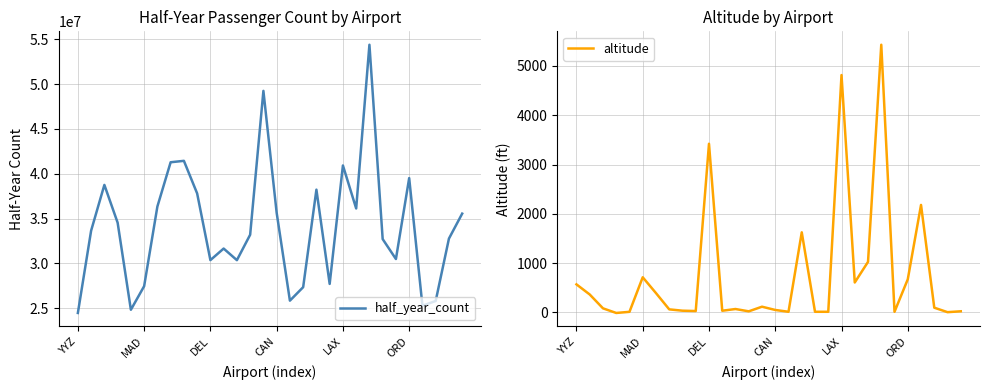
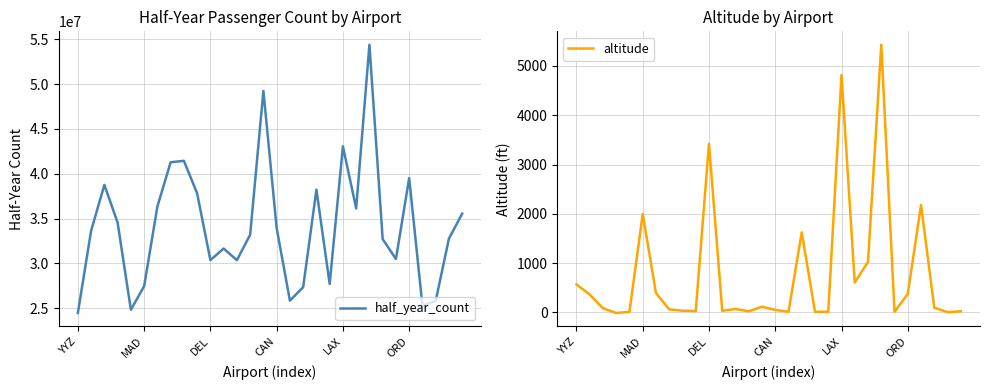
Half-Year Passenger Count by Airport, CAN: 36000000 -> 34000000
Half-Year Passenger Count by Airport, LAX: 41000000 -> 43000000
Altitude by Airport, MAD: 700 -> 2000
Altitude by Airport, ORD: 700 -> 400
